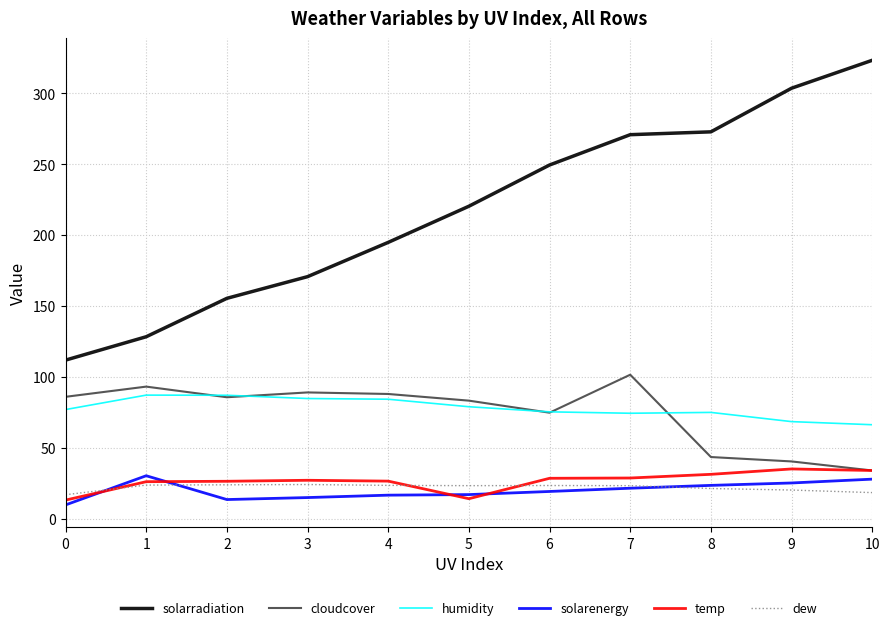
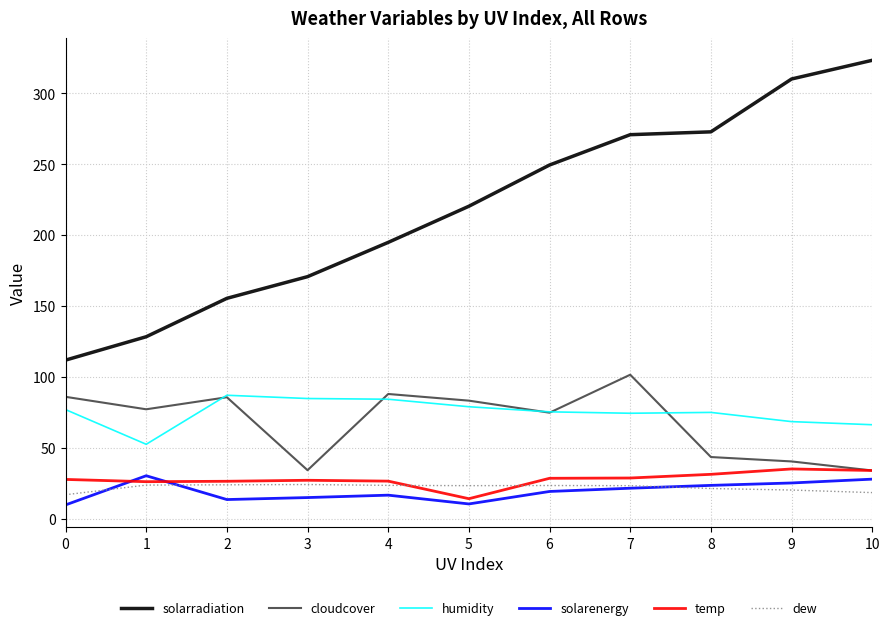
temp, 0: 13 -> 28
cloudcover, 1: 93 -> 77
humidity, 1: 87 -> 52
cloudcover, 3: 89 -> 34
solarenergy, 5: 17 -> 10
solarradiation, 9: 304 -> 310
